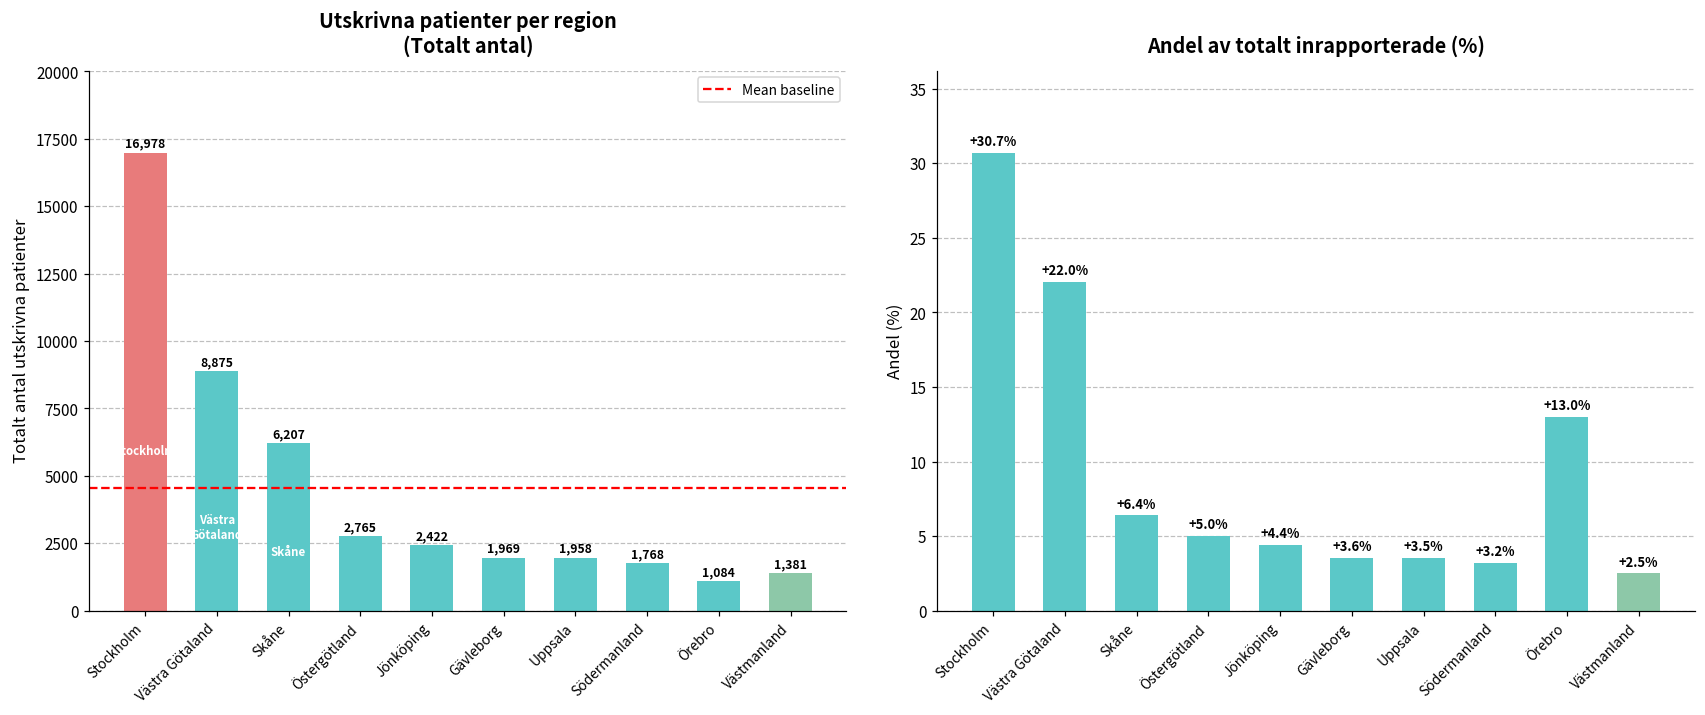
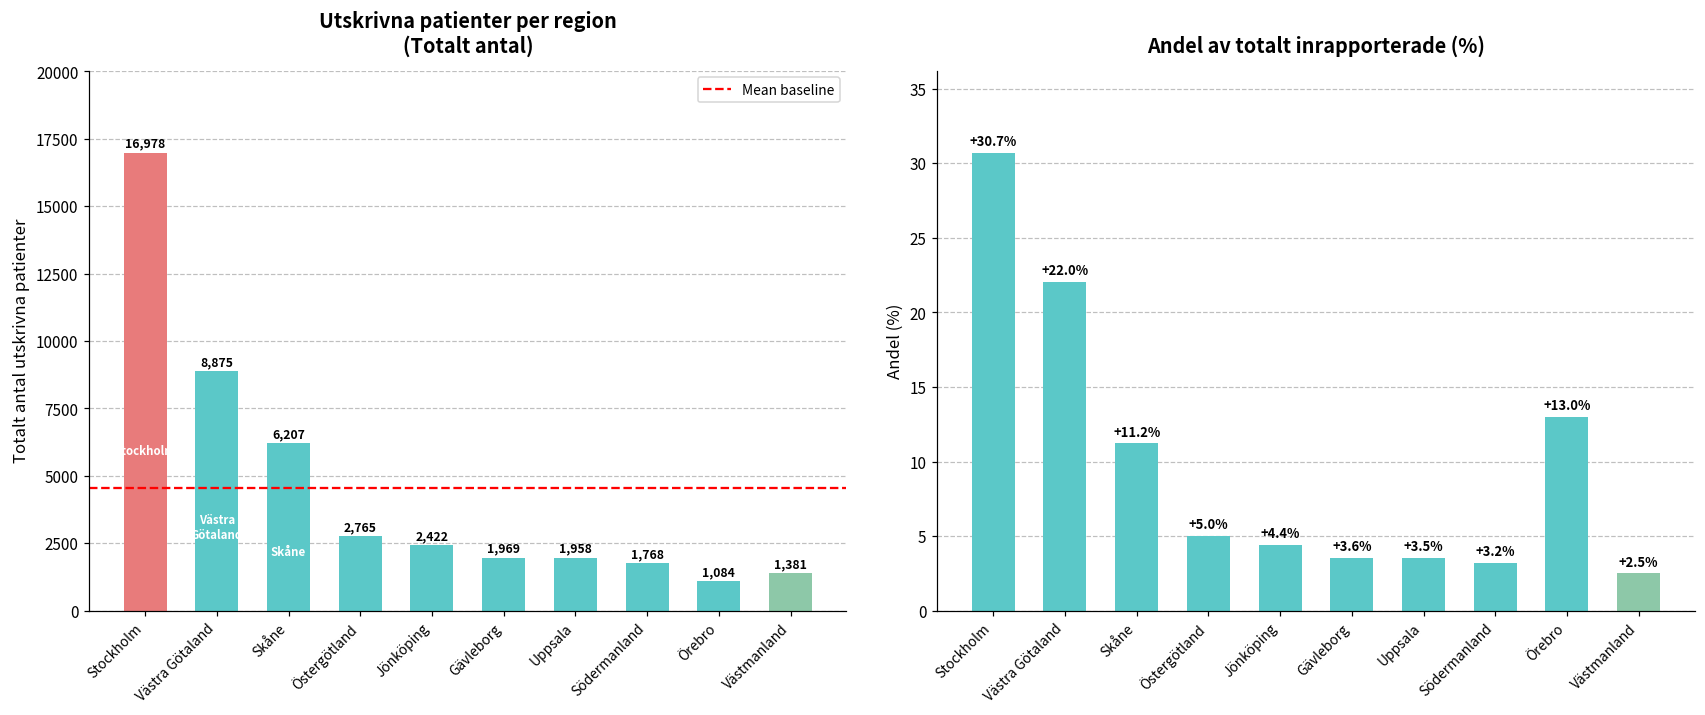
Andel av totalt inrapporterade (%), Skåne: +6.4% -> +11.2%
